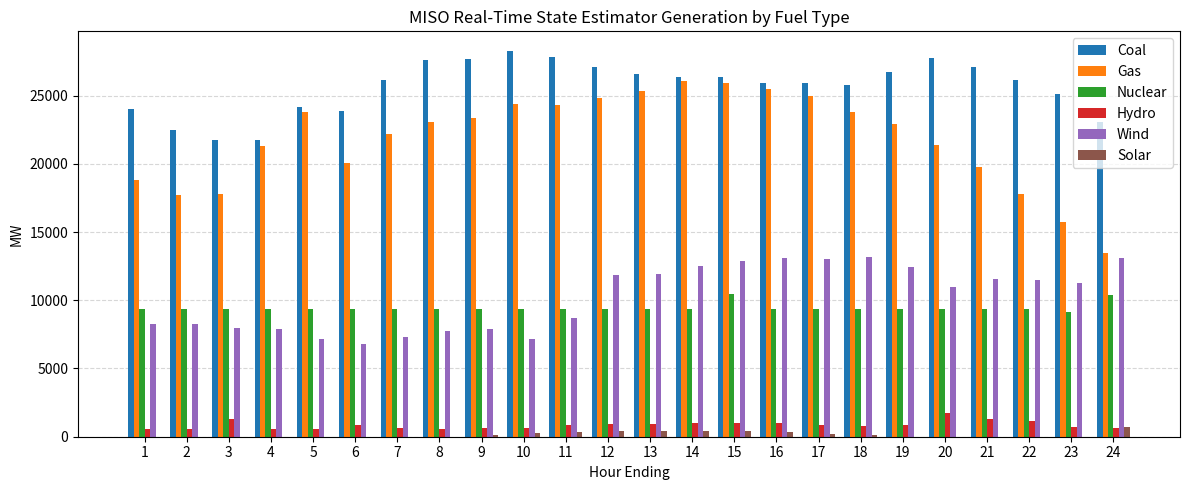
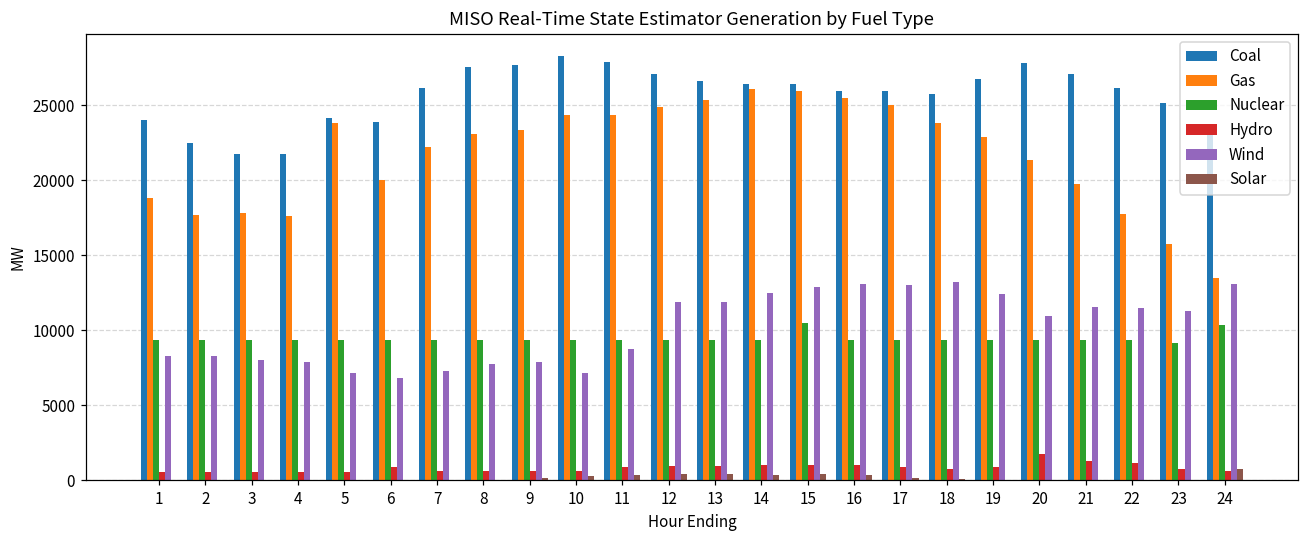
Hydro, 3: 1300 -> 600
Gas, 4: 21300 -> 17600
